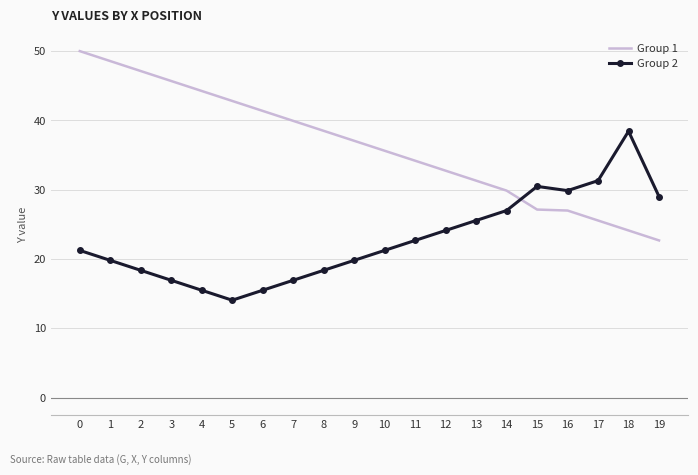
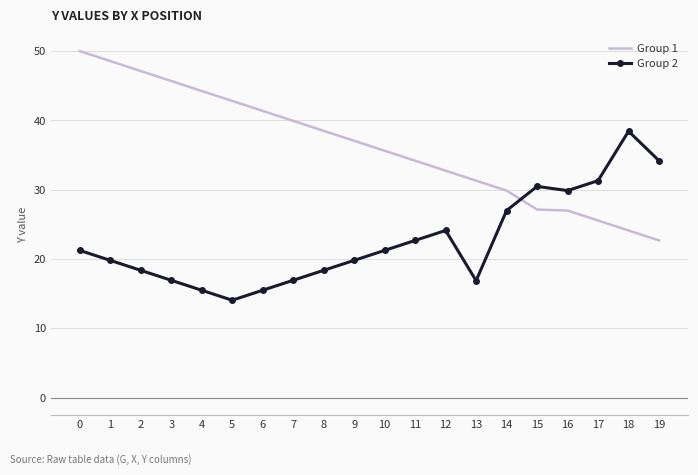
Group 2, 13: 26 -> 17
Group 2, 19: 29 -> 34
